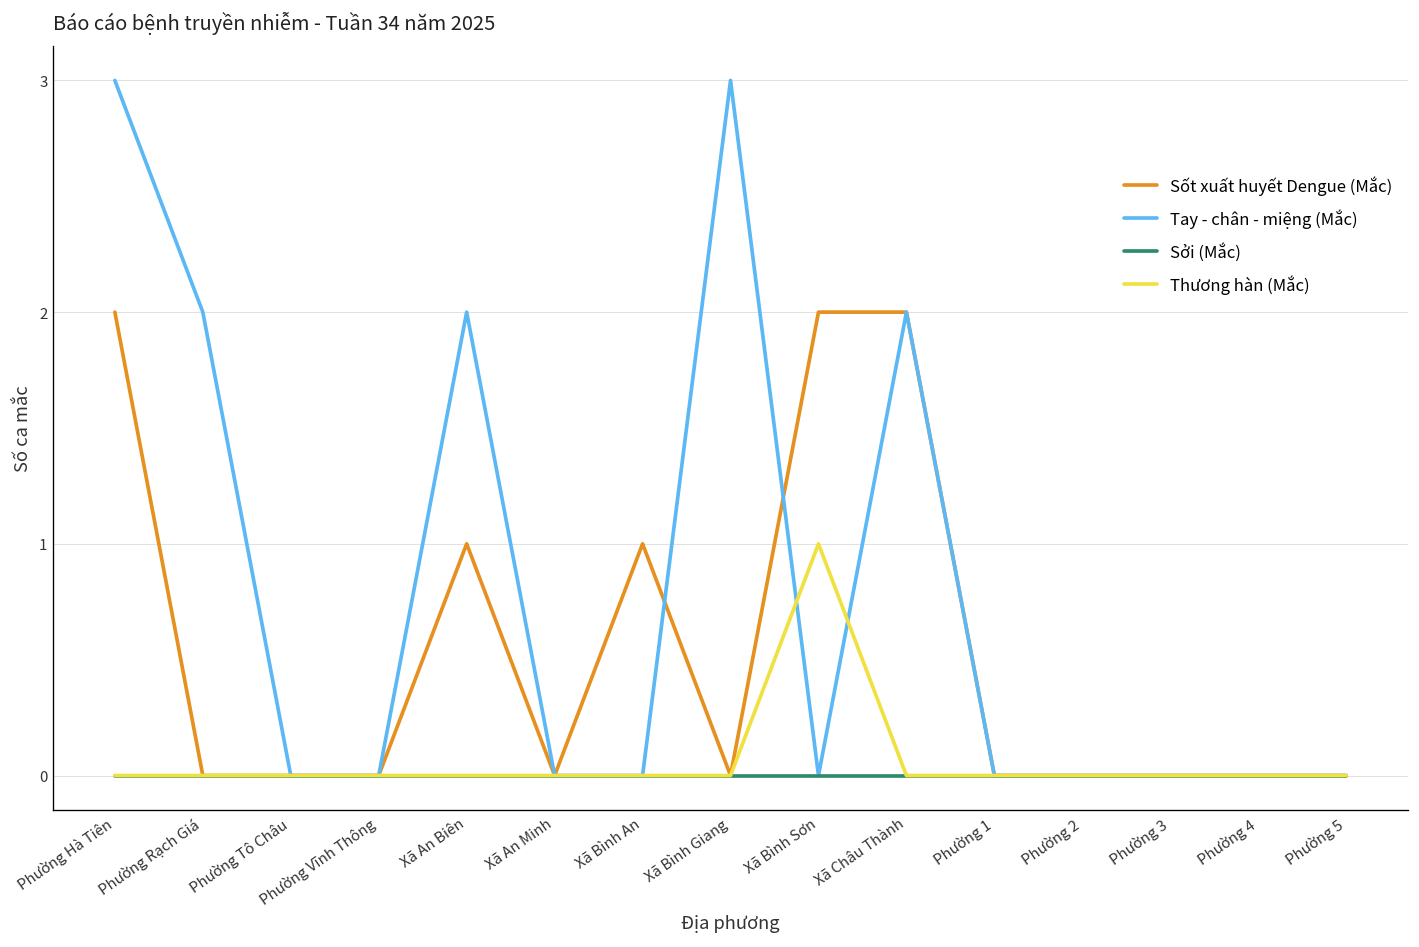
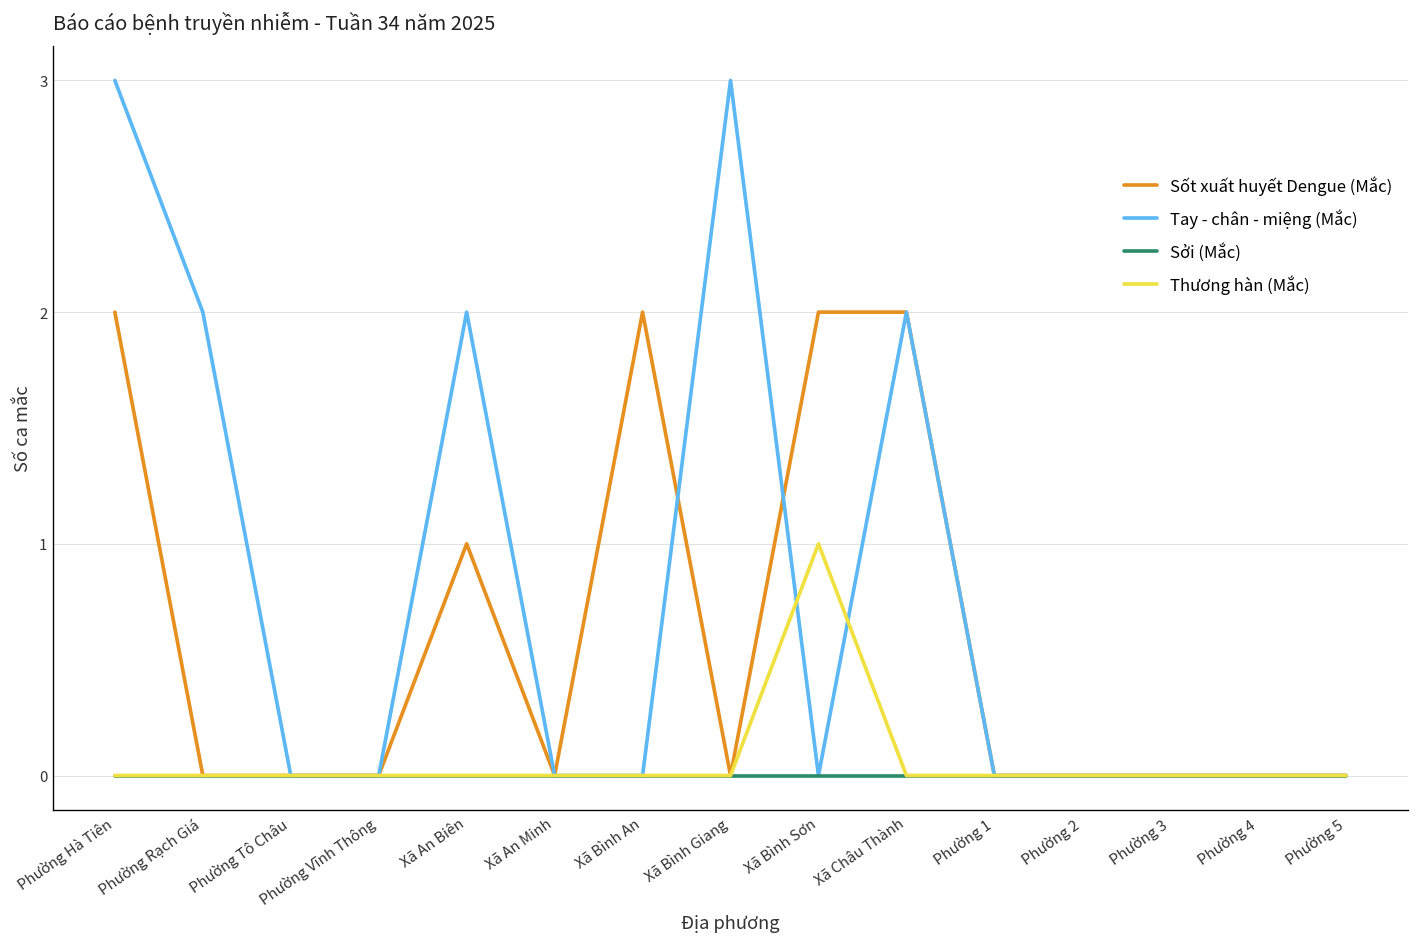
Sốt xuất huyết Dengue (Mắc), Xã Bình An: 1 -> 2
